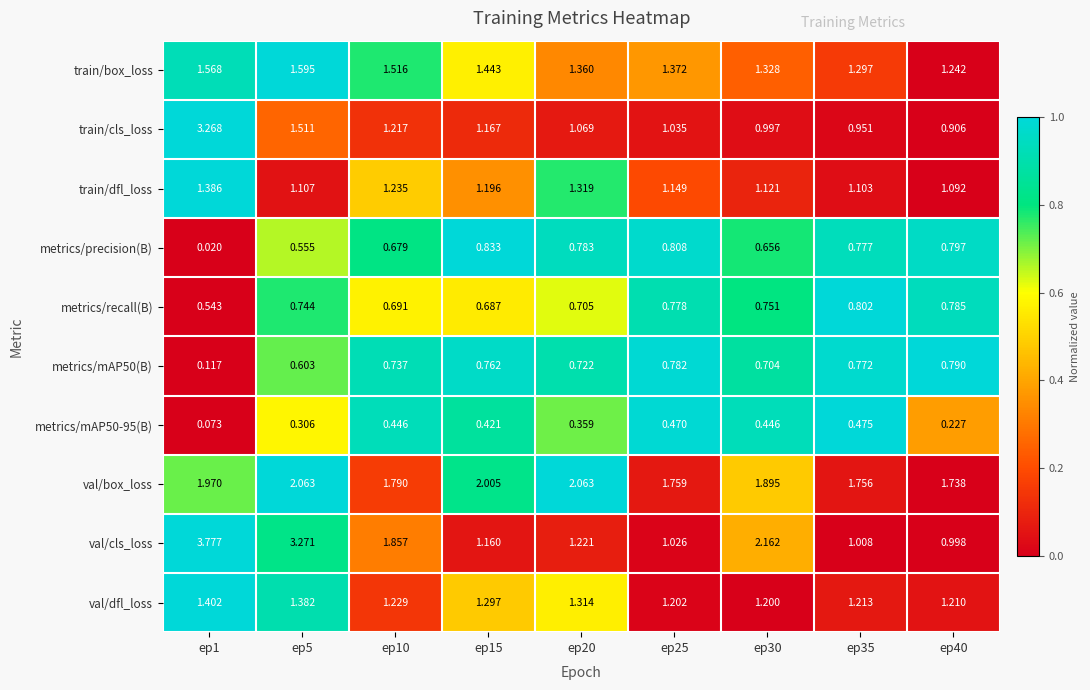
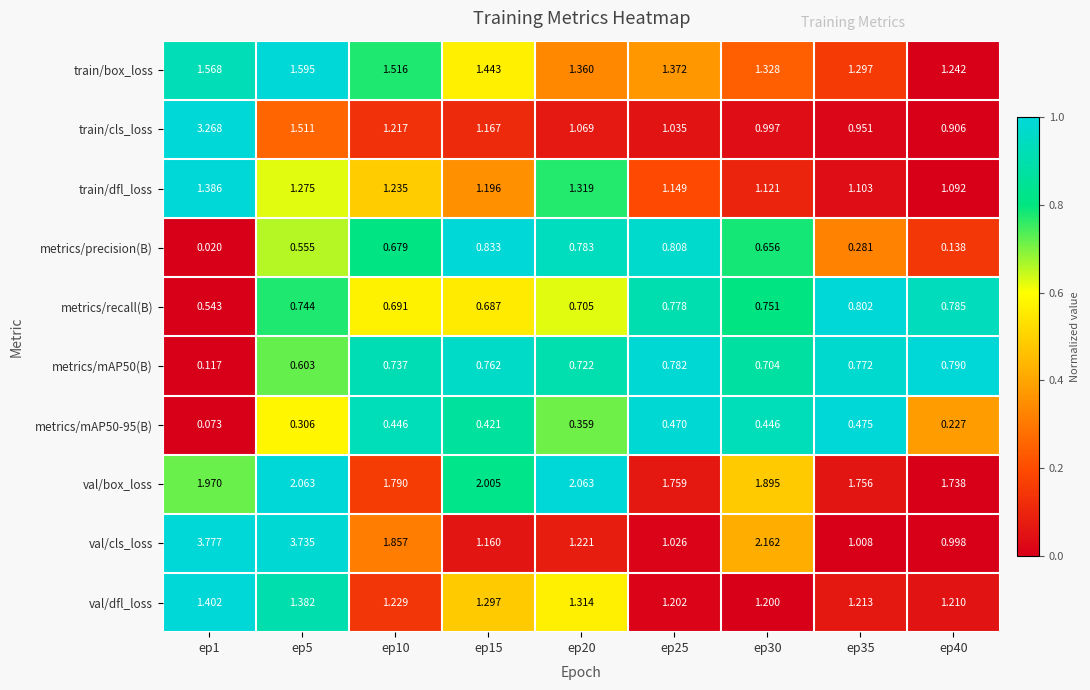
train/dfl_loss, ep5: 1.107 -> 1.275
metrics/precision(B), ep35: 0.777 -> 0.281
metrics/precision(B), ep40: 0.797 -> 0.138
val/cls_loss, ep5: 3.271 -> 3.735
